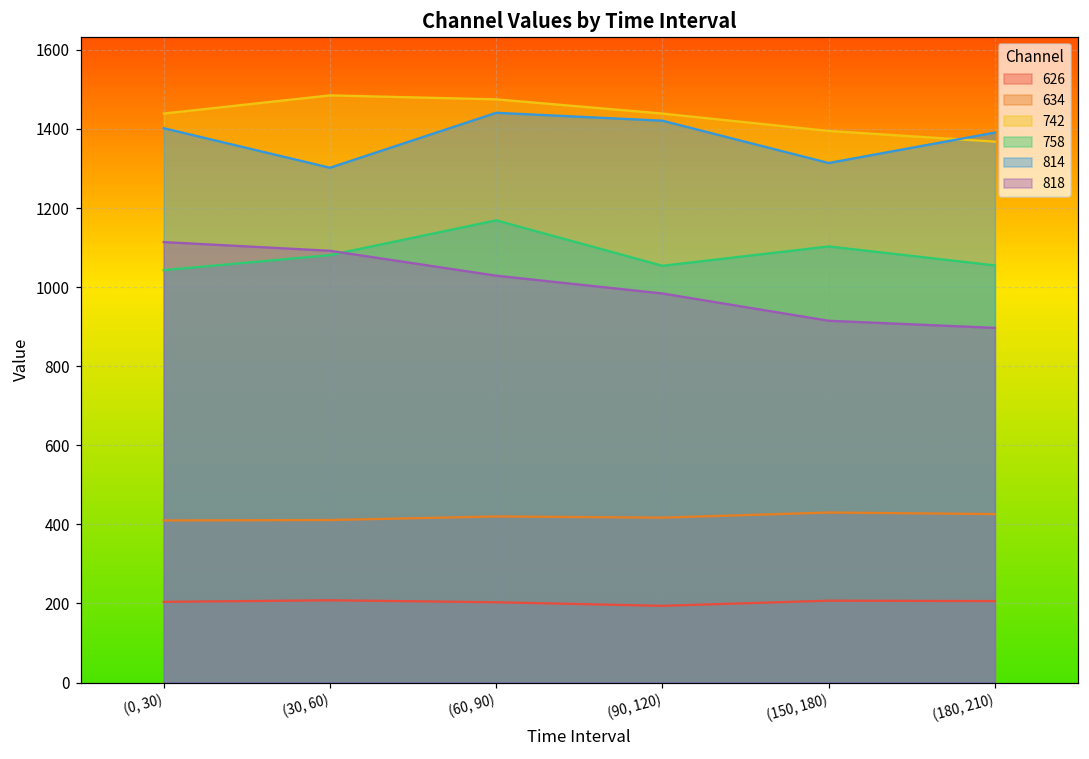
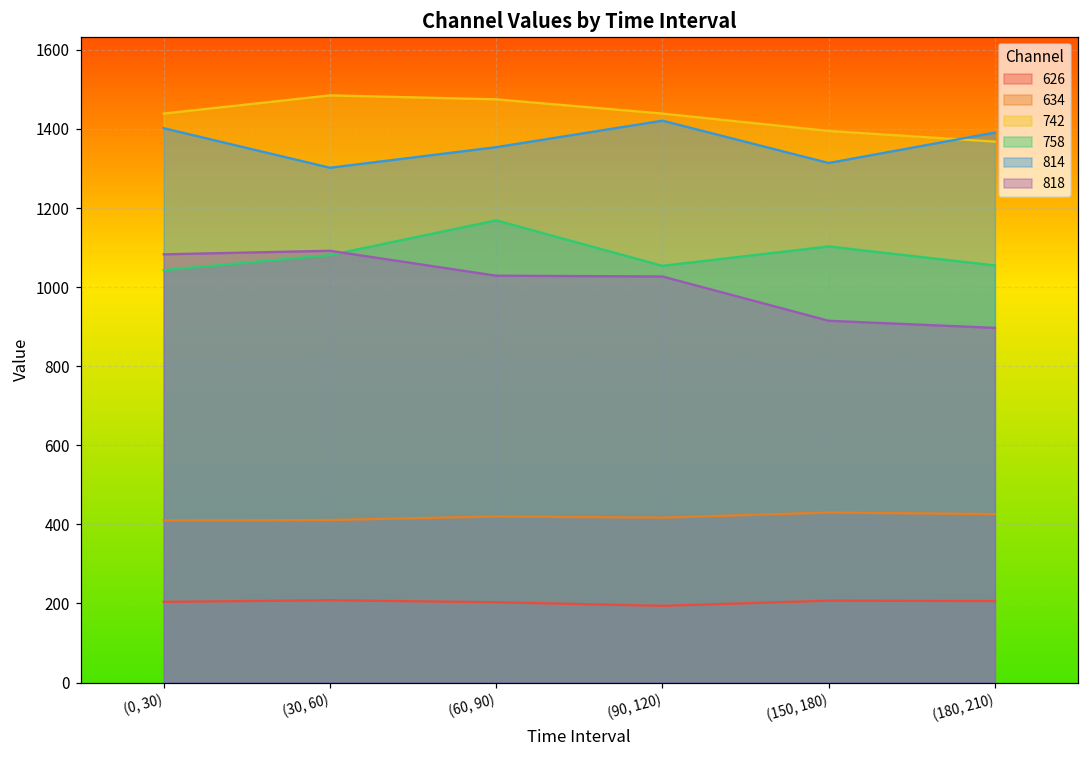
818, (0, 30): 1110 -> 1080
814, (60, 90): 1440 -> 1350
818, (90, 120): 980 -> 1030
